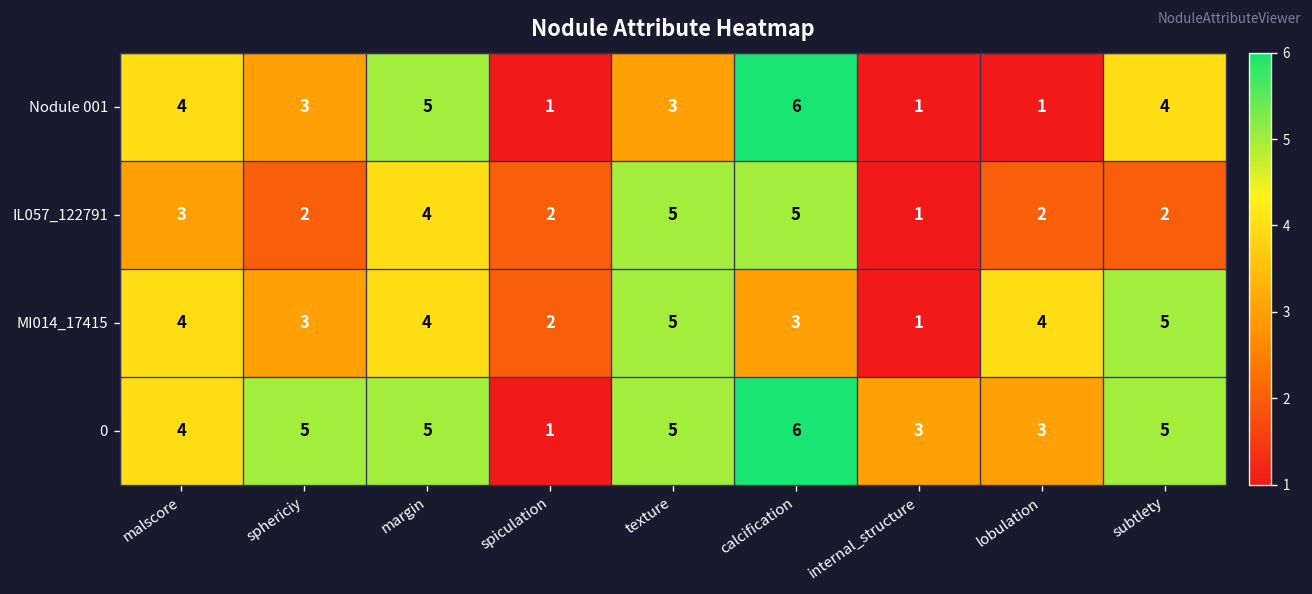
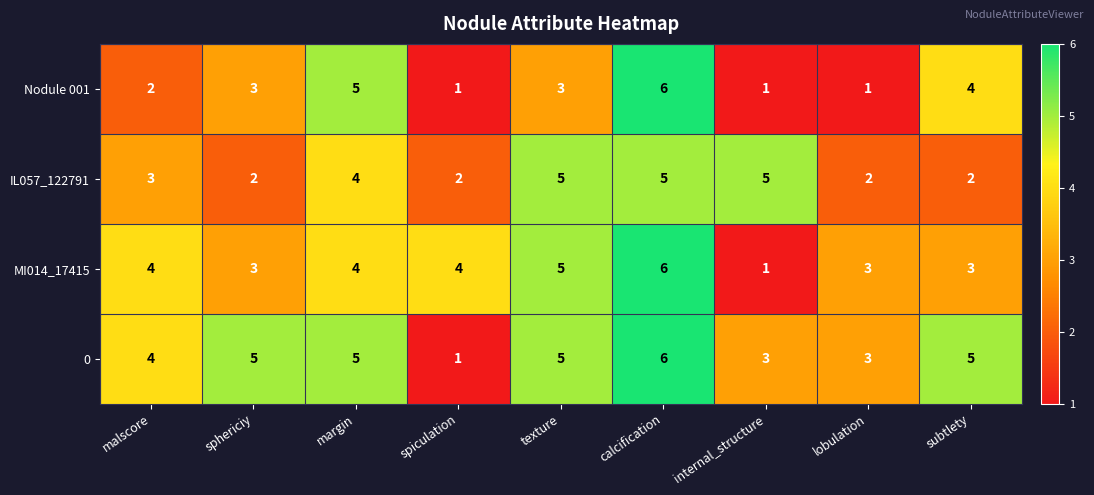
Nodule 001, malscore: 4 -> 2
IL057_122791, internal_structure: 1 -> 5
MI014_17415, spiculation: 2 -> 4
MI014_17415, calcification: 3 -> 6
MI014_17415, lobulation: 4 -> 3
MI014_17415, subtlety: 5 -> 3
